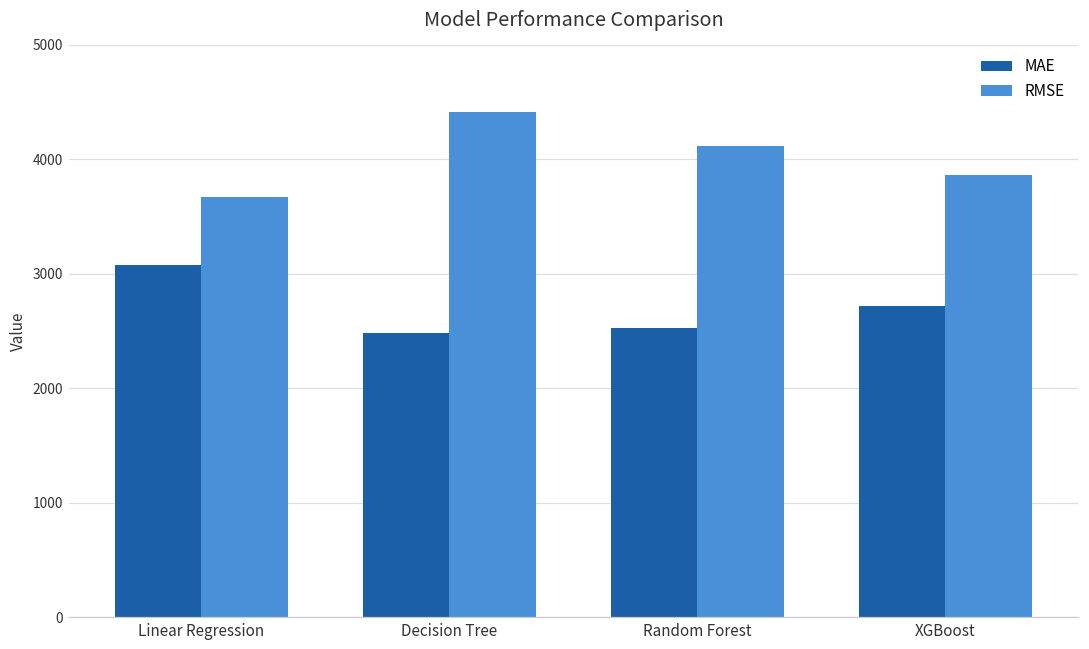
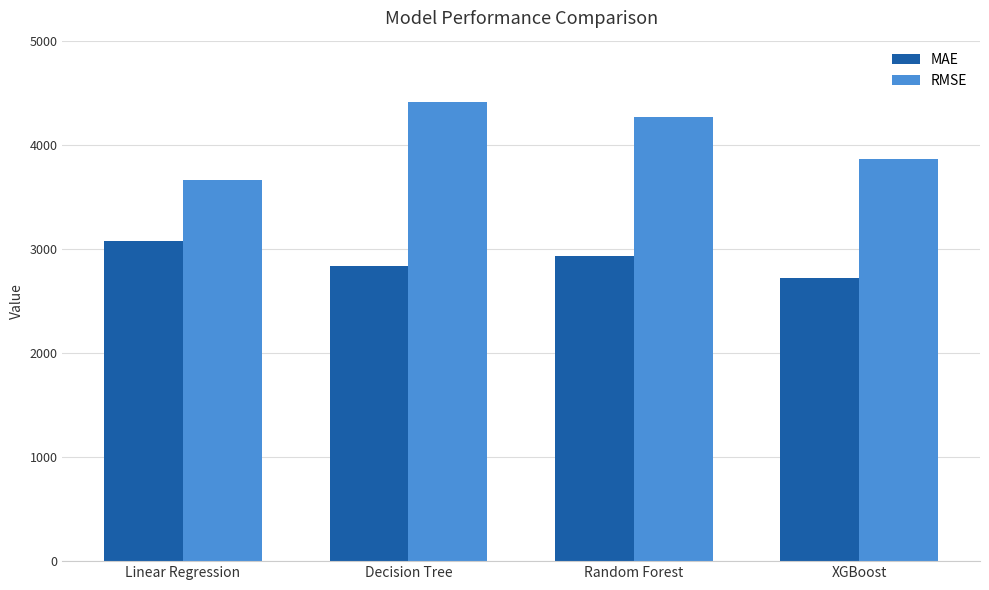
MAE, Decision Tree: 2480 -> 2840
MAE, Random Forest: 2520 -> 2930
RMSE, Random Forest: 4120 -> 4270
